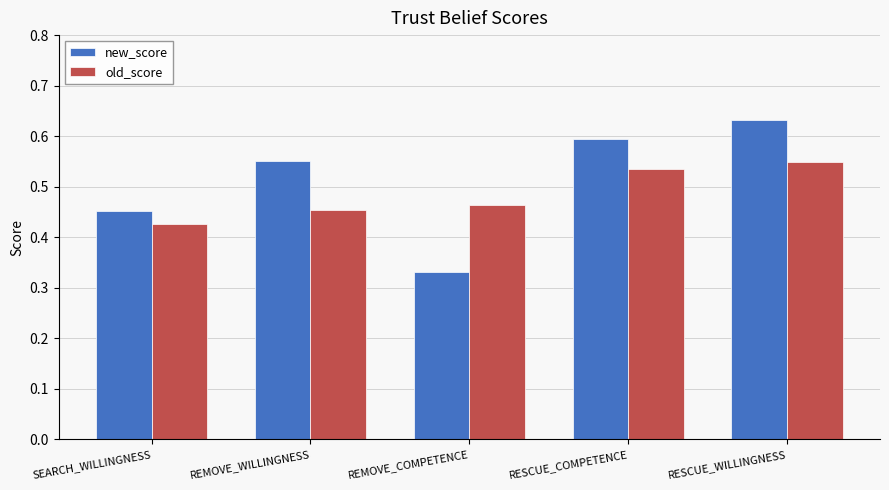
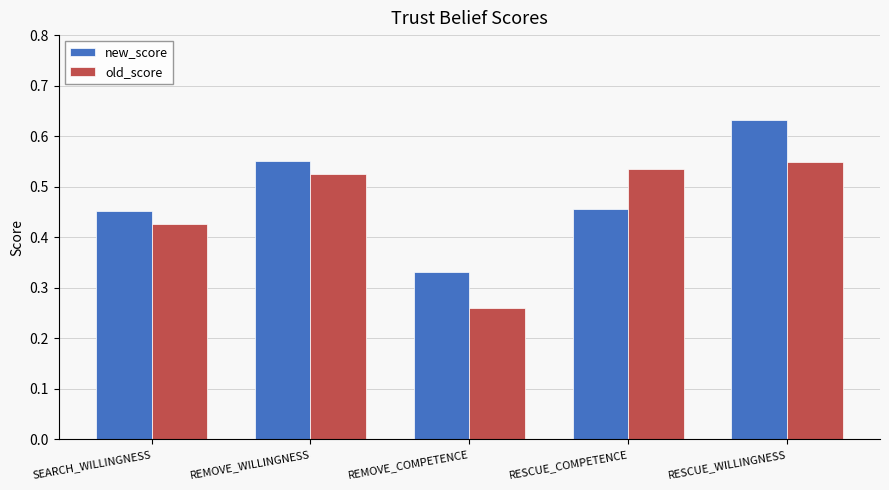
old_score, REMOVE_WILLINGNESS: 0.45 -> 0.52
old_score, REMOVE_COMPETENCE: 0.46 -> 0.26
new_score, RESCUE_COMPETENCE: 0.59 -> 0.46
